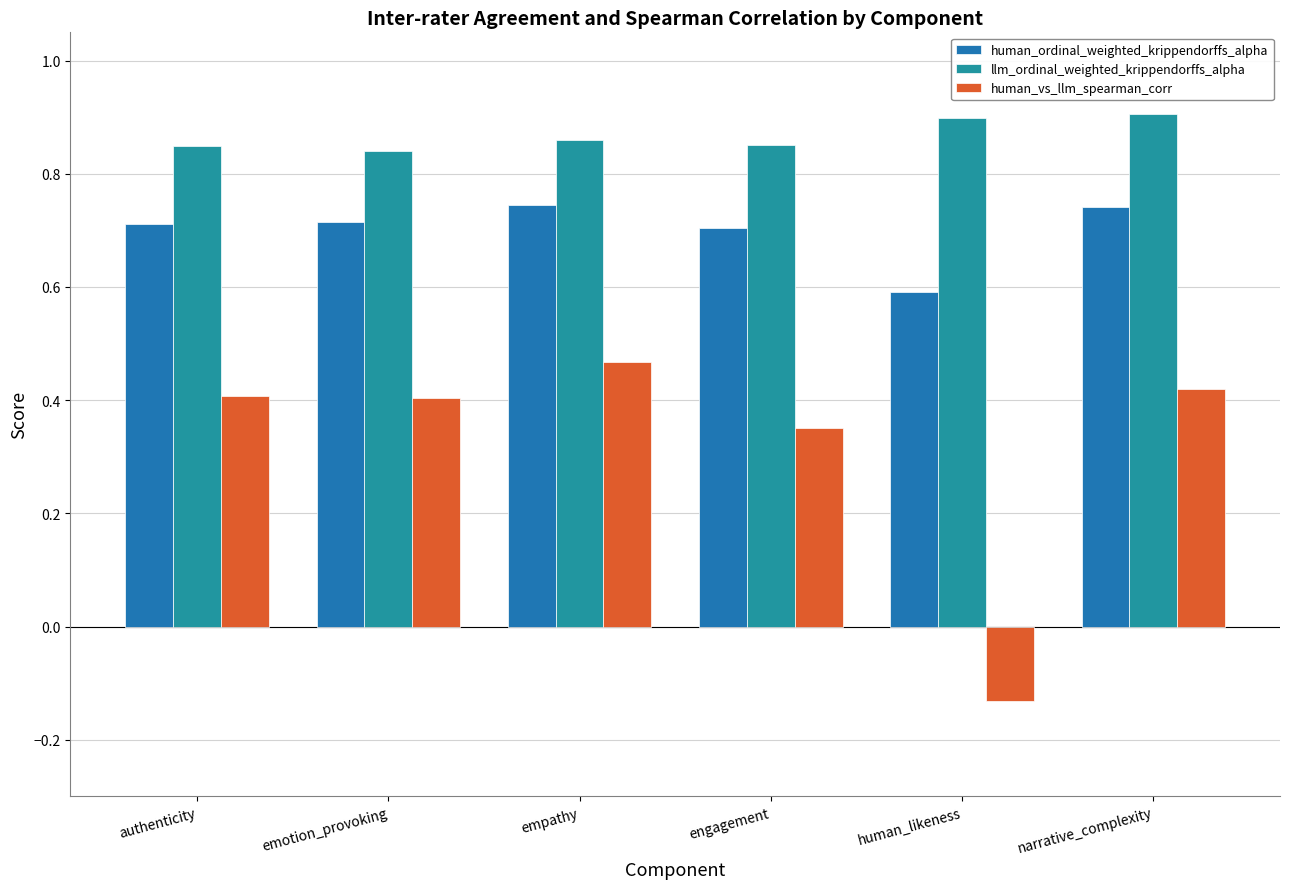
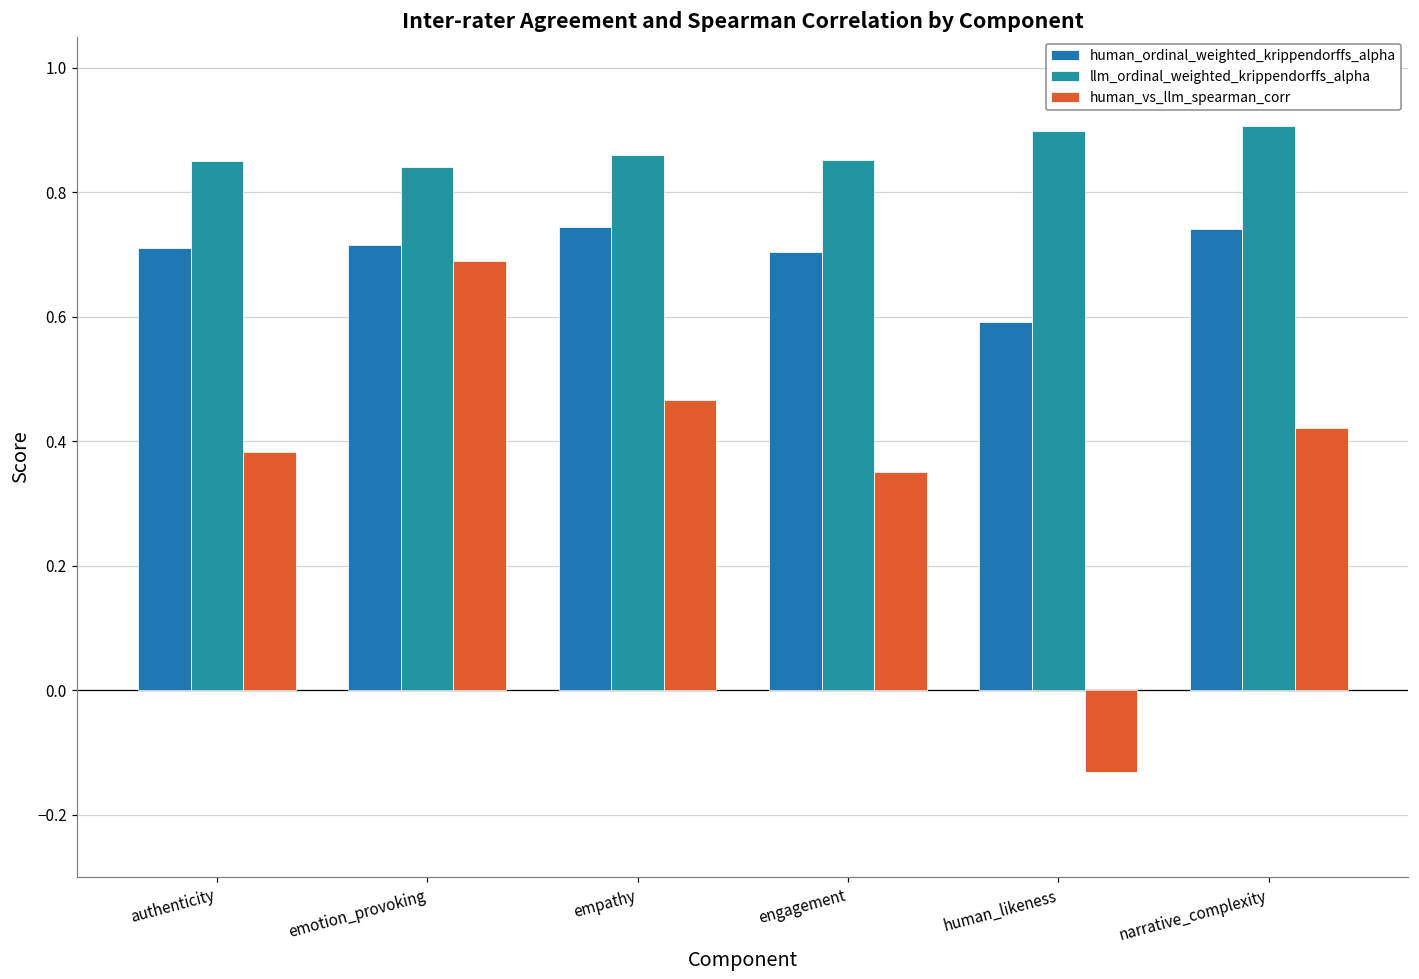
human_vs_llm_spearman_corr, authenticity: 0.41 -> 0.38
human_vs_llm_spearman_corr, emotion_provoking: 0.40 -> 0.69
